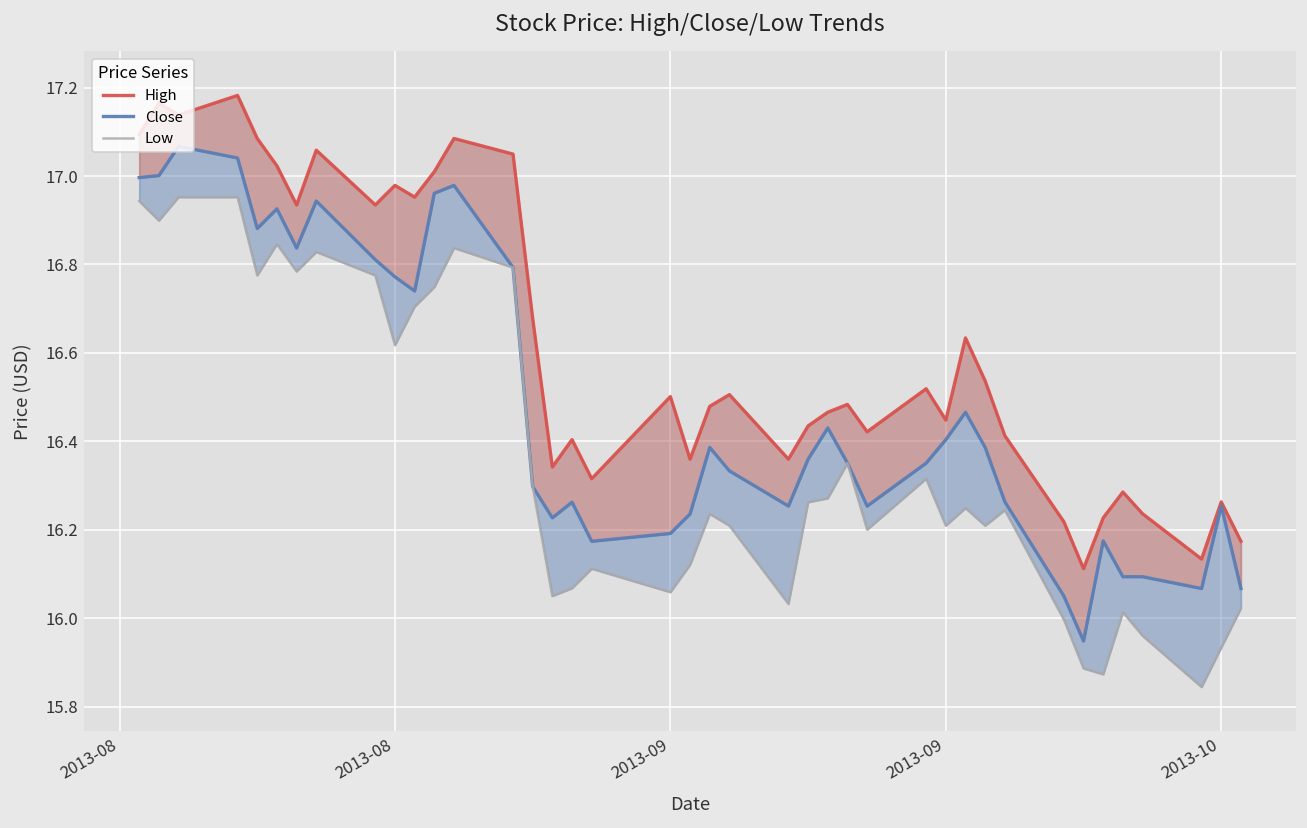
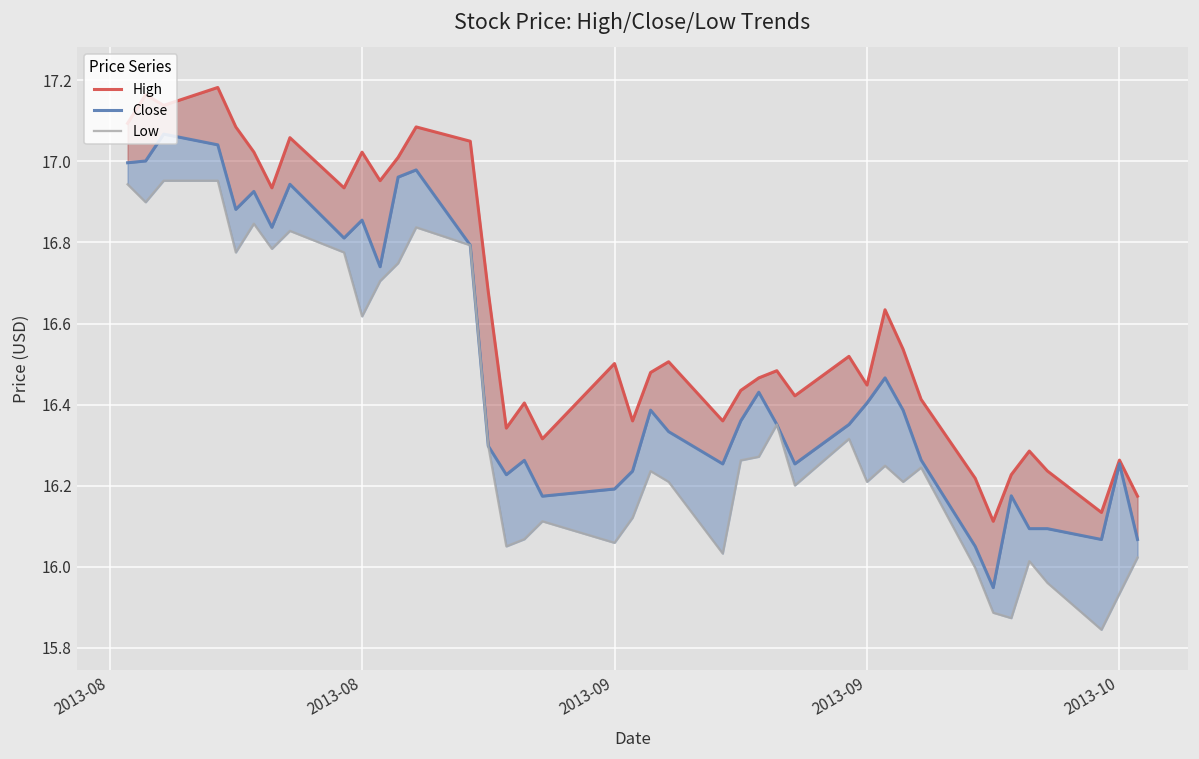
High, 2013-08: 16.98 -> 17.02
Close, 2013-08: 16.77 -> 16.86
